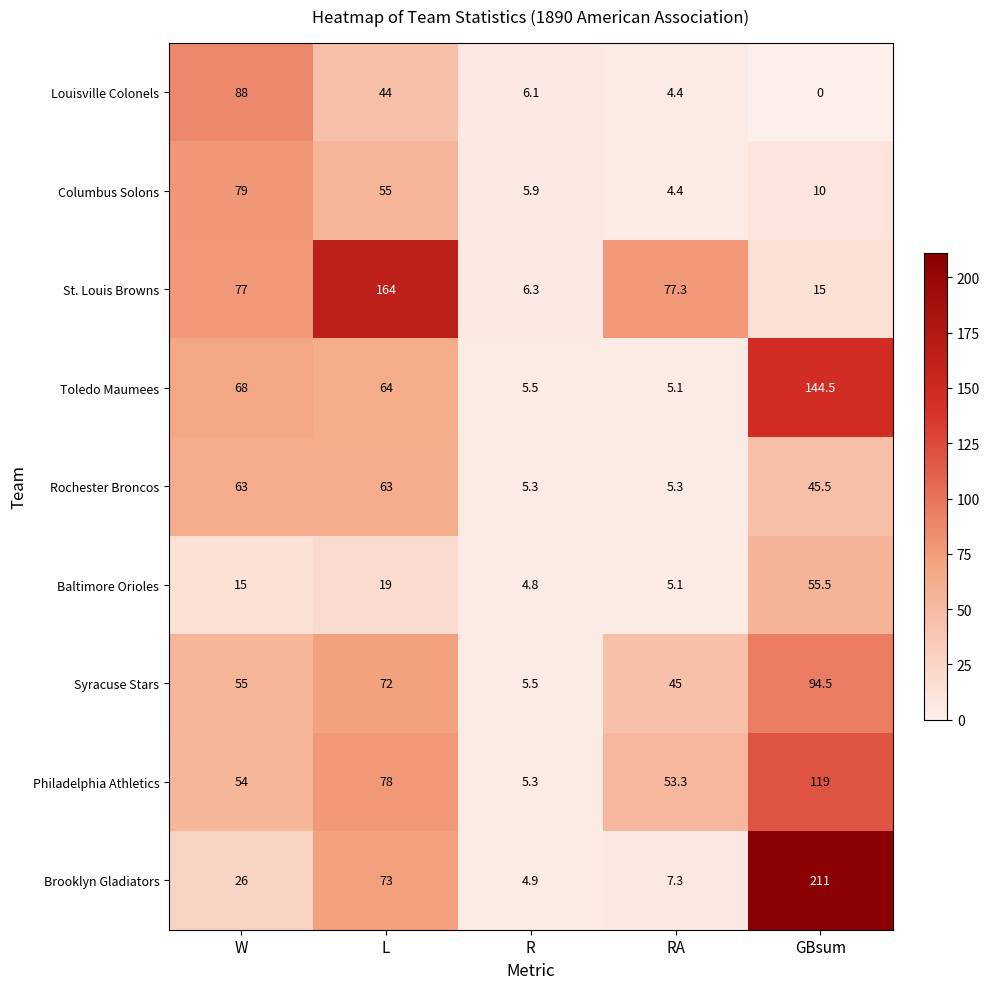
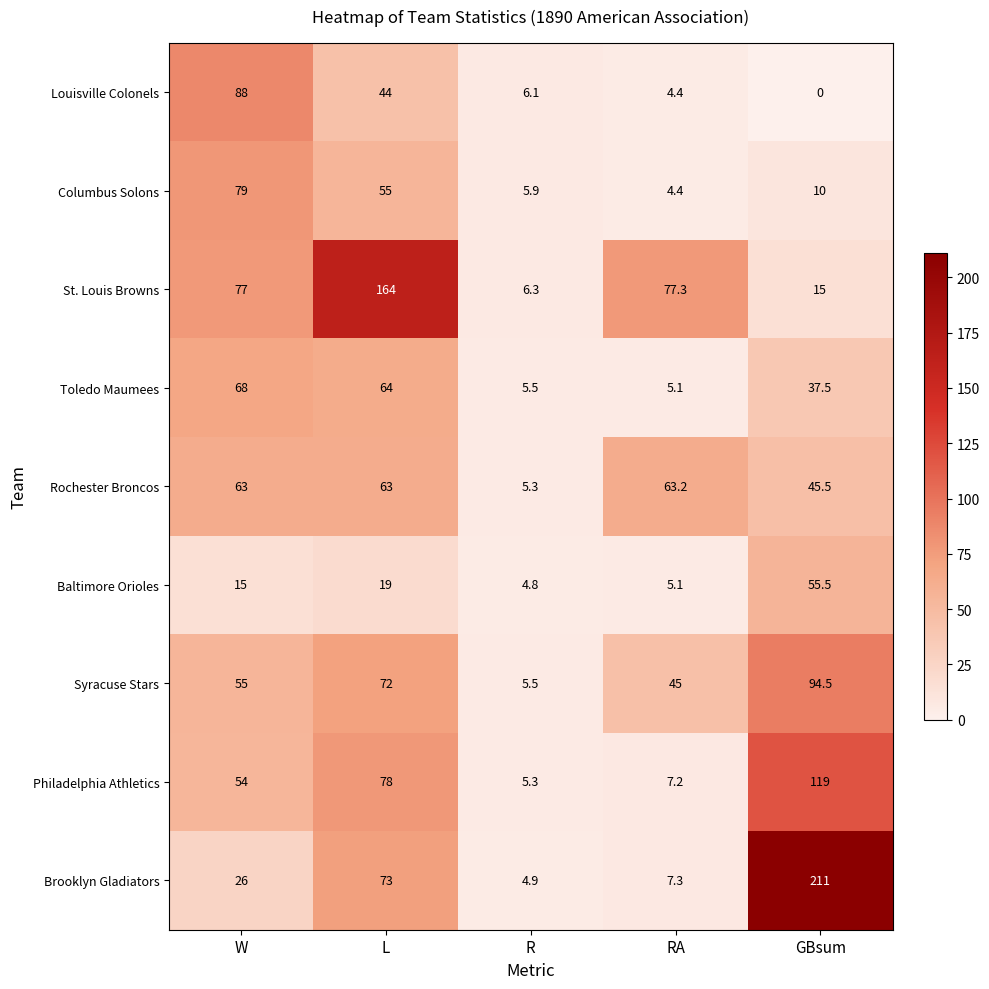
Toledo Maumees, GBsum: 144.5 -> 37.5
Rochester Broncos, RA: 5.3 -> 63.2
Philadelphia Athletics, RA: 53.3 -> 7.2
